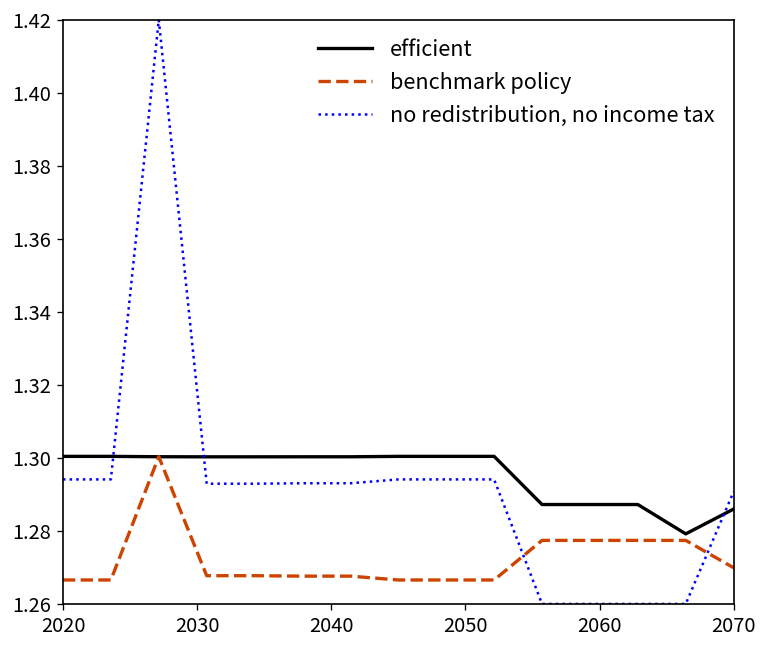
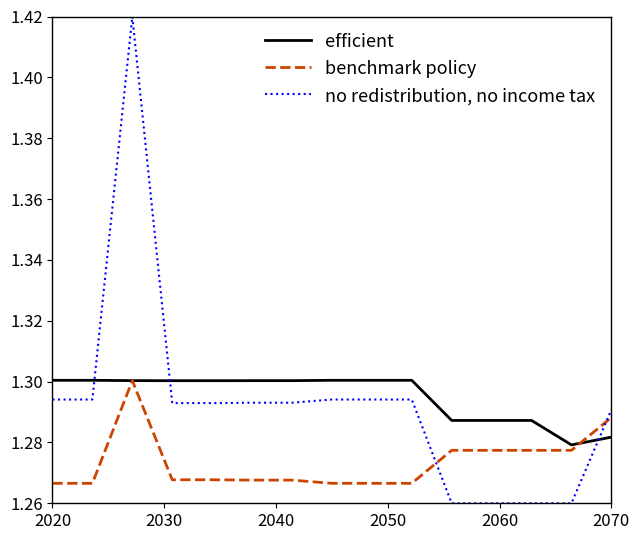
efficient, 2070: 1.286 -> 1.282
benchmark policy, 2070: 1.270 -> 1.288
